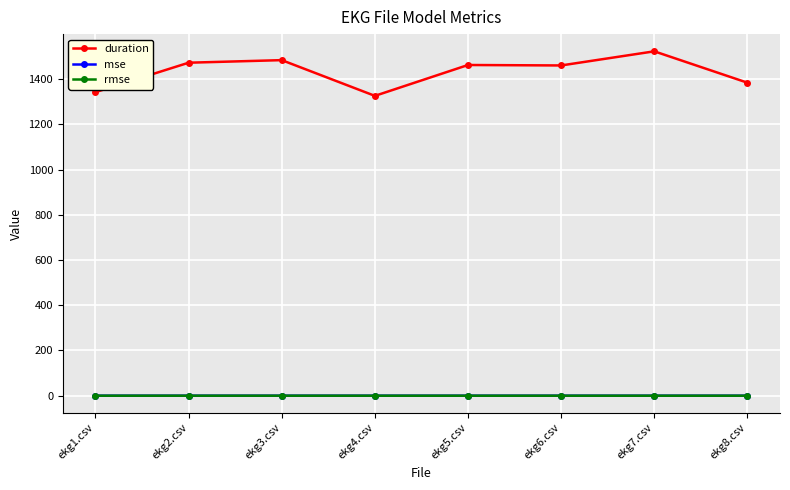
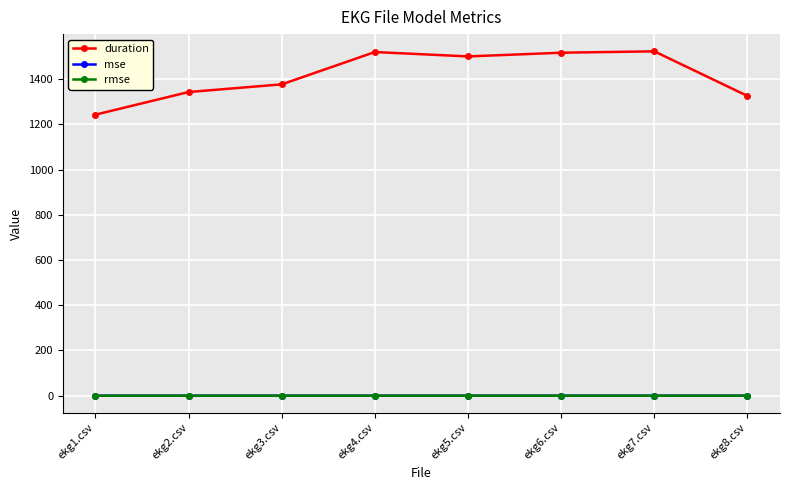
duration, ekg1.csv: 1340 -> 1240
duration, ekg2.csv: 1470 -> 1340
duration, ekg3.csv: 1480 -> 1380
duration, ekg4.csv: 1330 -> 1520
duration, ekg5.csv: 1460 -> 1500
duration, ekg6.csv: 1460 -> 1520
duration, ekg8.csv: 1380 -> 1330
